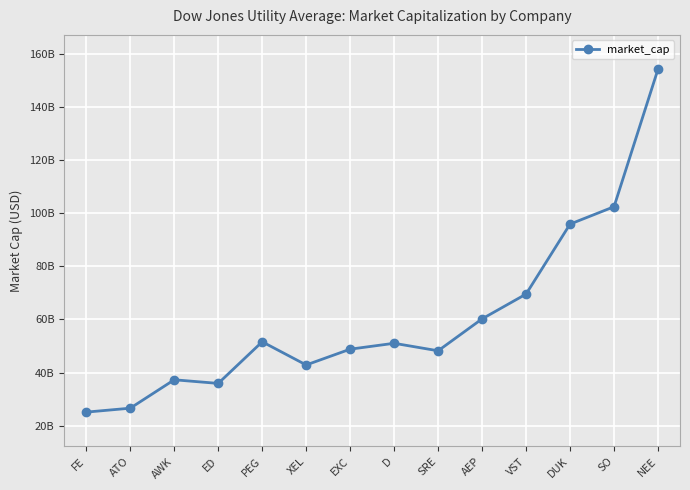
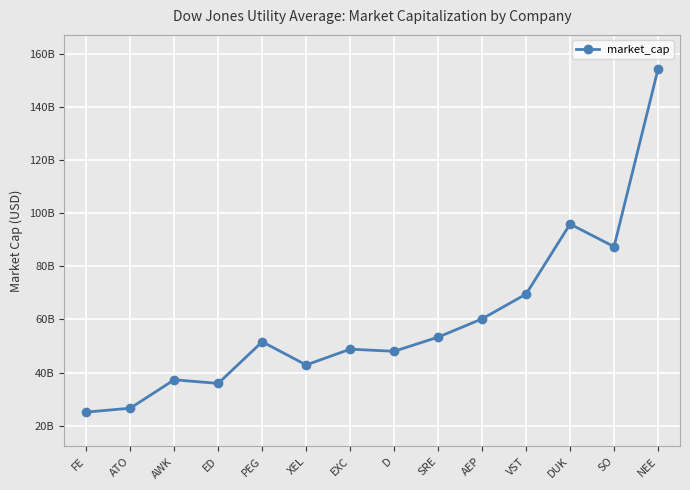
D: 51000000000 -> 48000000000
SRE: 48000000000 -> 53000000000
SO: 102000000000 -> 87000000000
